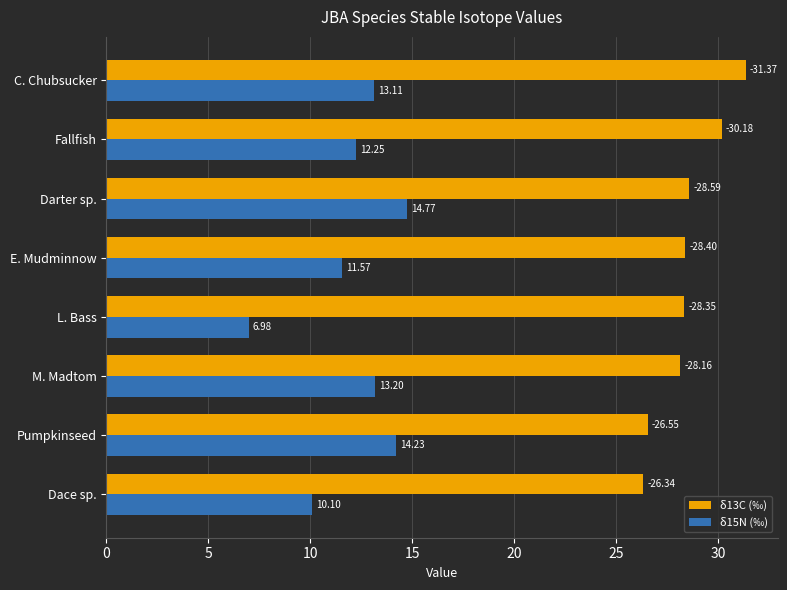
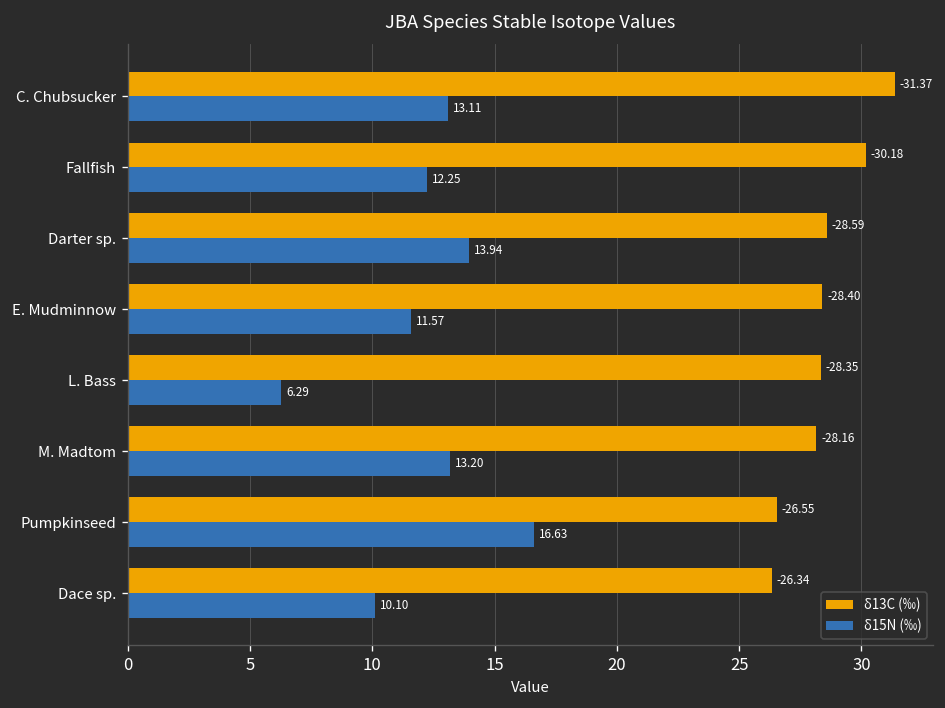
δ15N (‰), Darter sp.: 14.77 -> 13.94
δ15N (‰), L. Bass: 6.98 -> 6.29
δ15N (‰), Pumpkinseed: 14.23 -> 16.63
